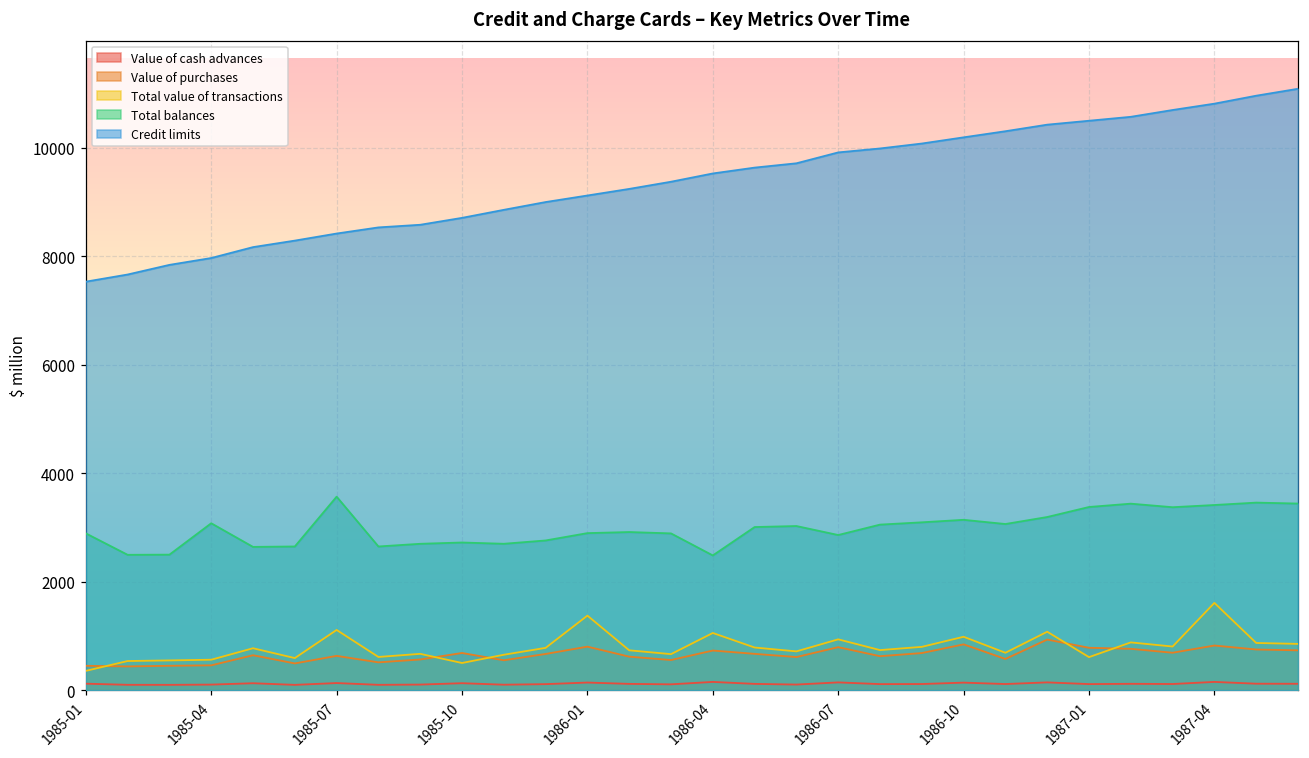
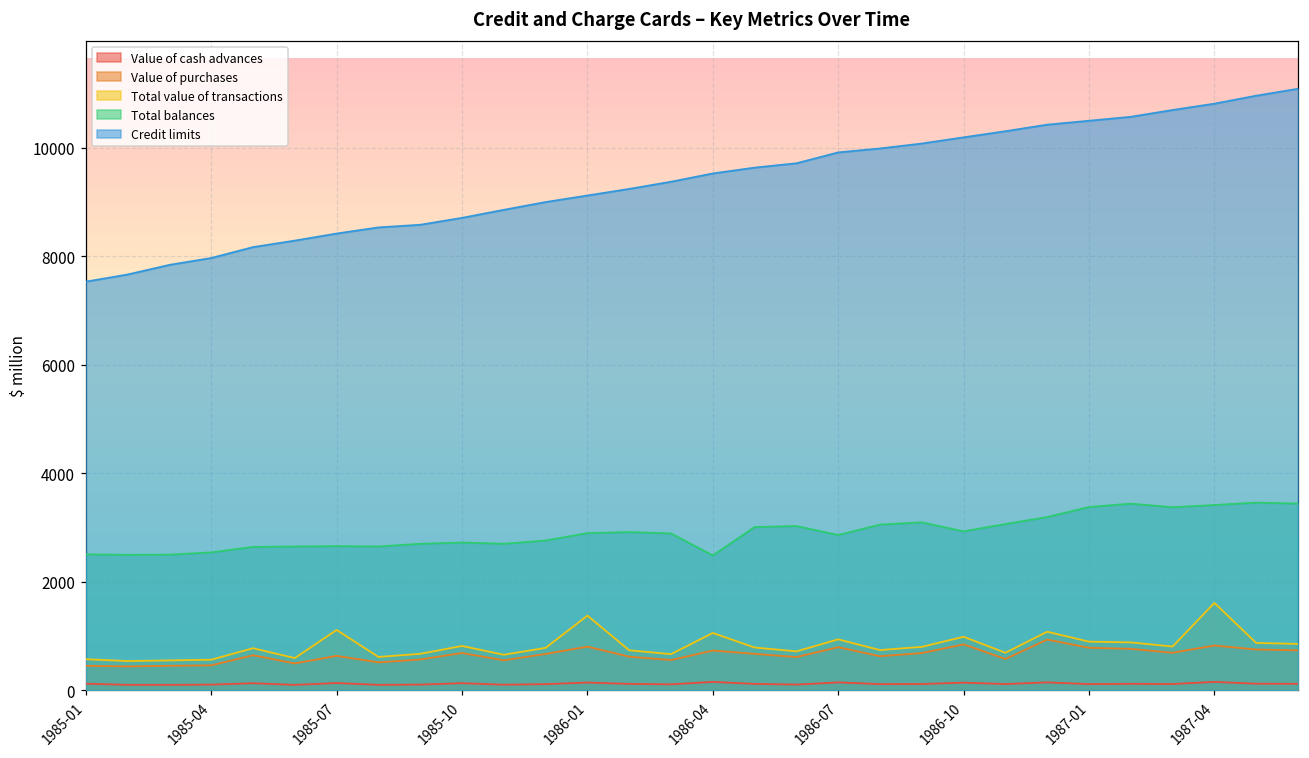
Total value of transactions, 1985-01: 400 -> 600
Total balances, 1985-01: 2900 -> 2500
Total balances, 1985-04: 3100 -> 2500
Total balances, 1985-07: 3600 -> 2700
Total value of transactions, 1985-10: 500 -> 800
Total balances, 1986-10: 3100 -> 2900
Total value of transactions, 1987-01: 600 -> 900
